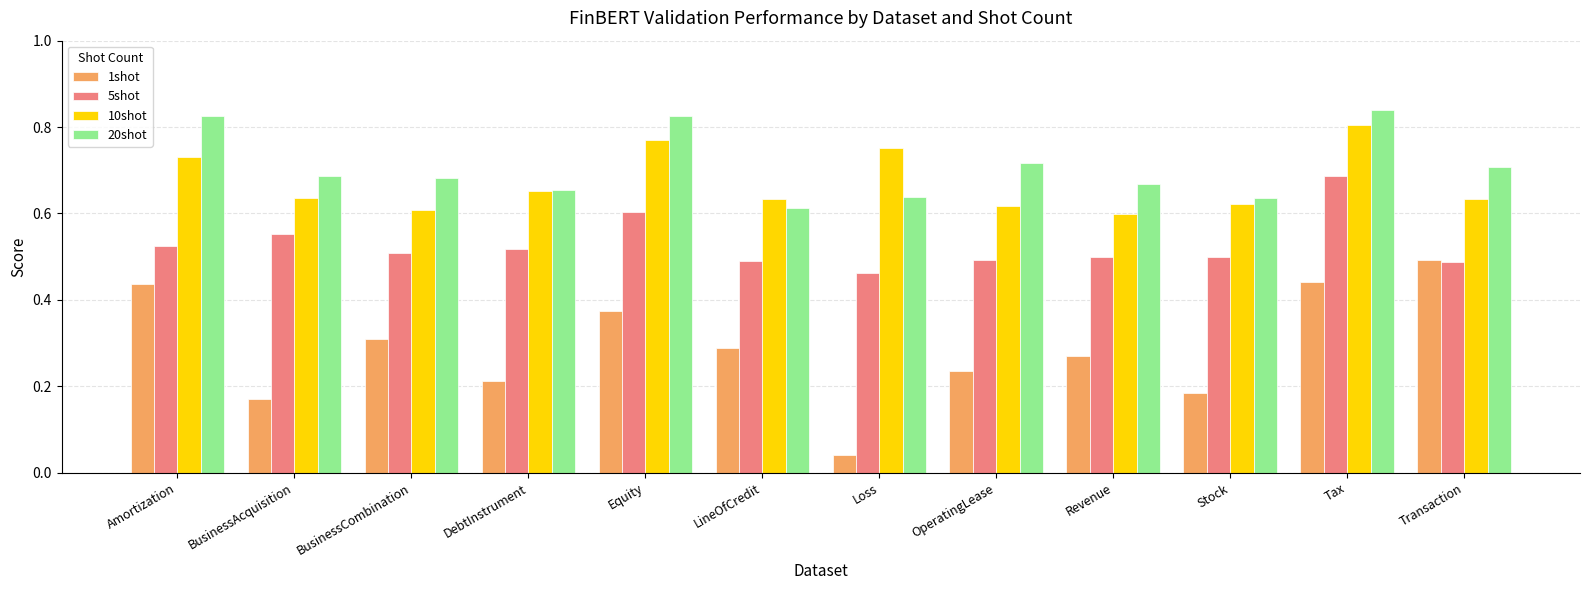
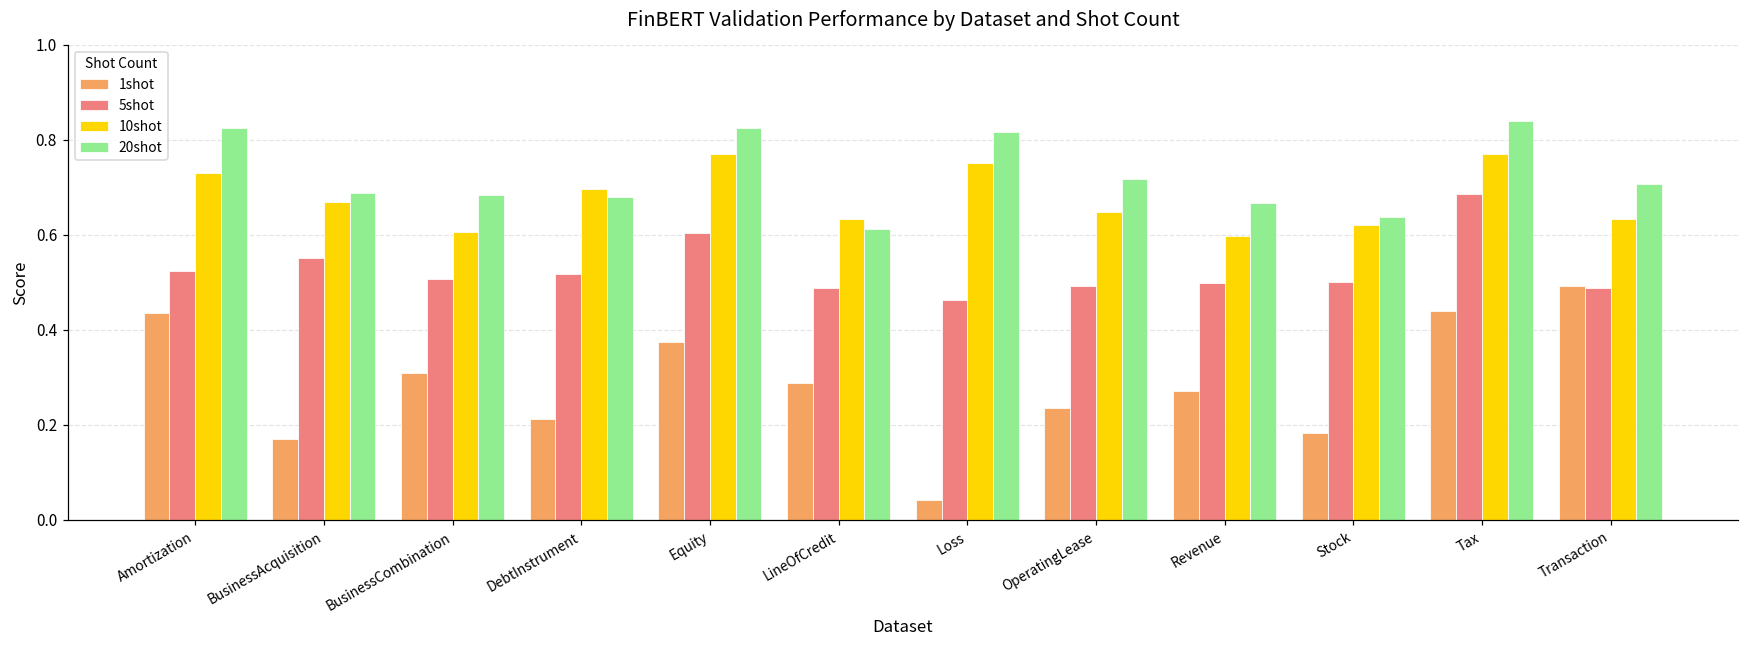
10shot, BusinessAcquisition: 0.64 -> 0.67
10shot, DebtInstrument: 0.65 -> 0.70
20shot, DebtInstrument: 0.65 -> 0.68
20shot, Loss: 0.64 -> 0.82
10shot, OperatingLease: 0.62 -> 0.65
10shot, Tax: 0.80 -> 0.77
